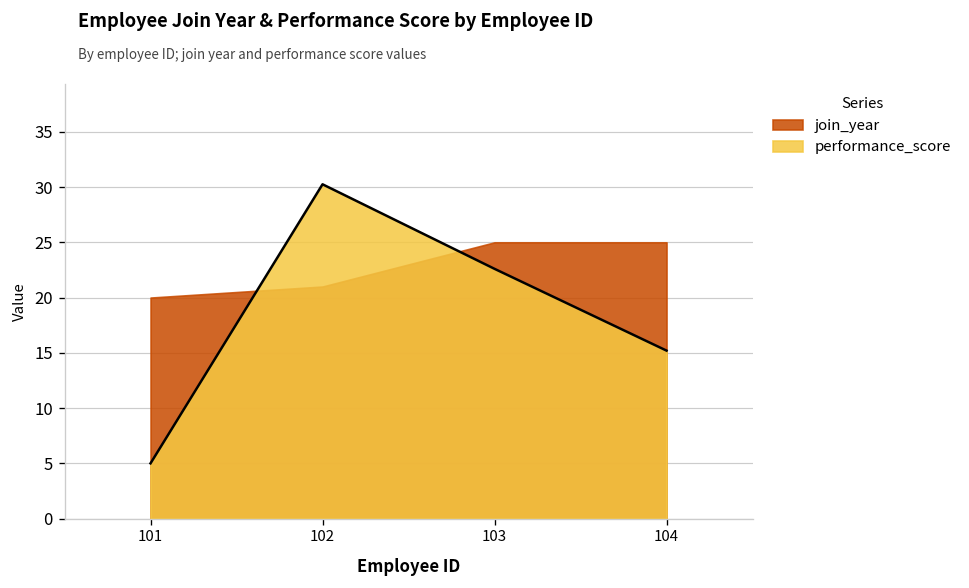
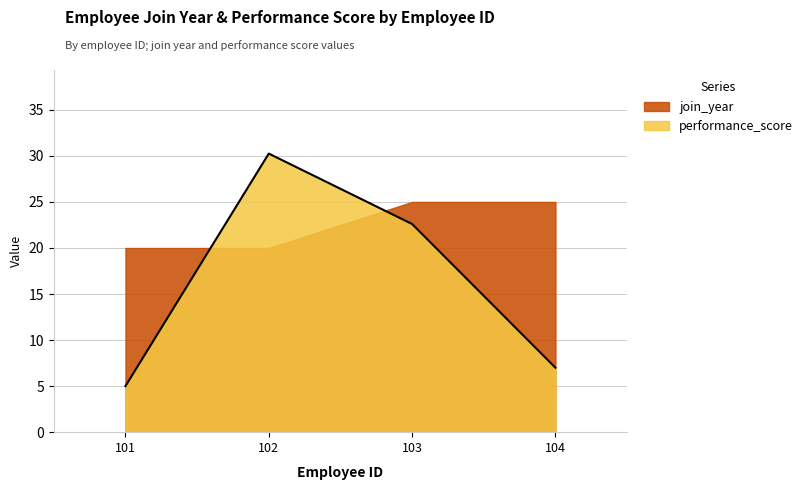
join_year, 102: 21 -> 20
performance_score, 104: 15 -> 7
